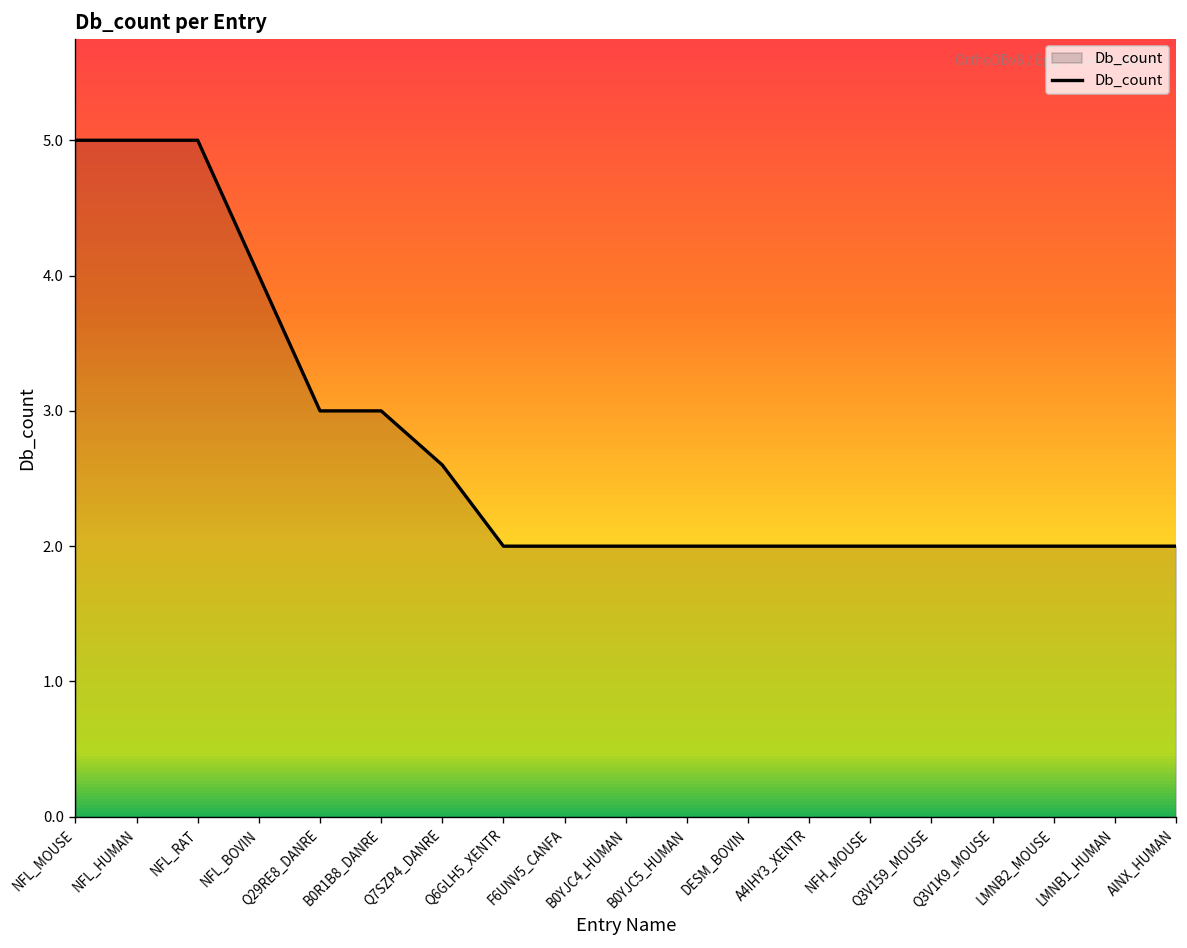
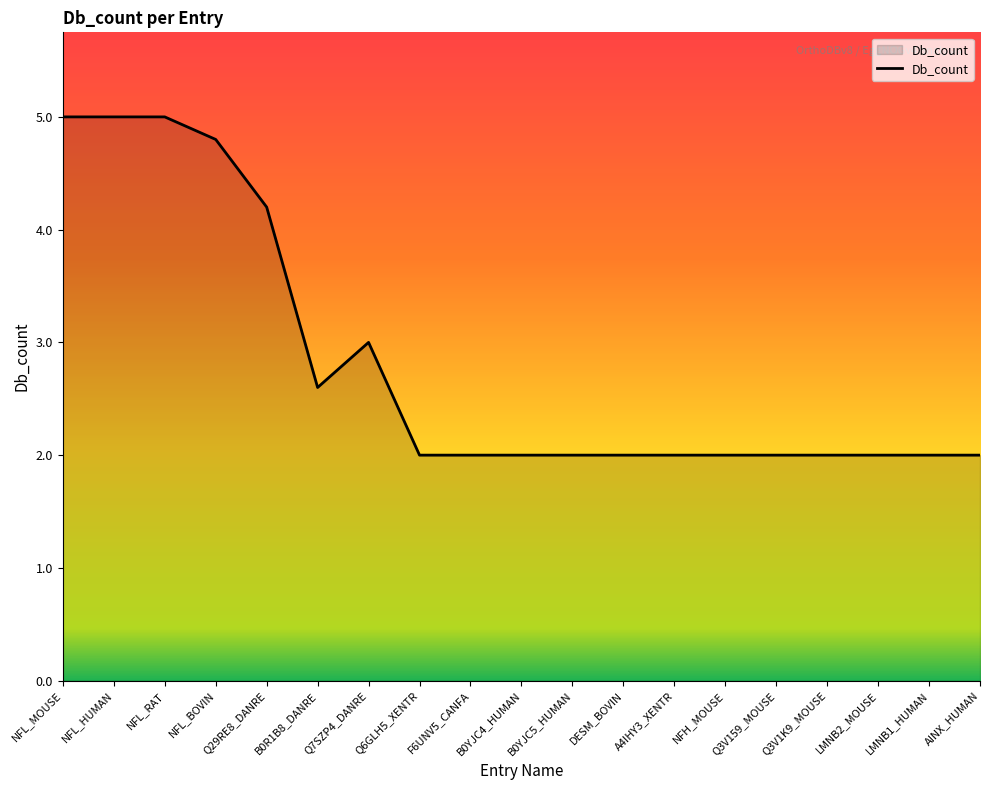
NFL_BOVIN: 4.0 -> 4.8
Q29RE8_DANRE: 3.0 -> 4.2
B0R1B8_DANRE: 3.0 -> 2.6
Q7SZP4_DANRE: 2.6 -> 3.0
